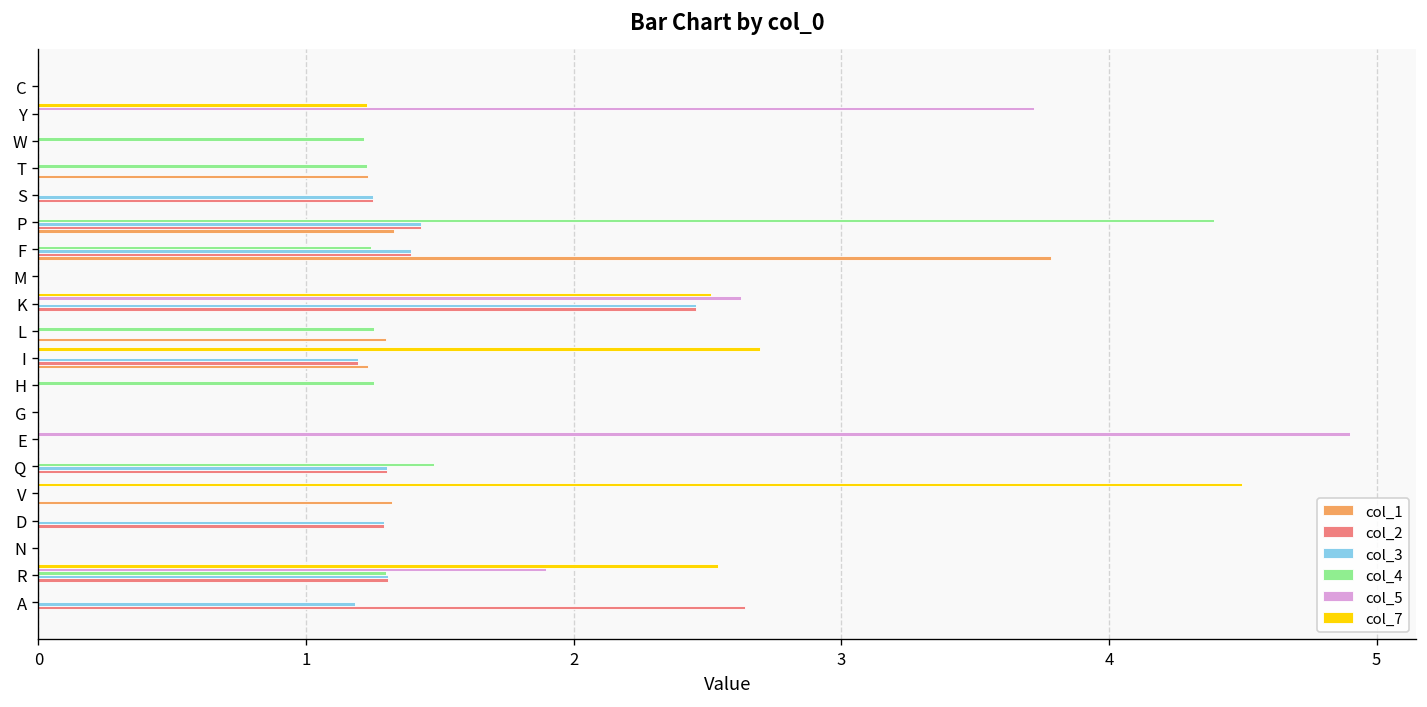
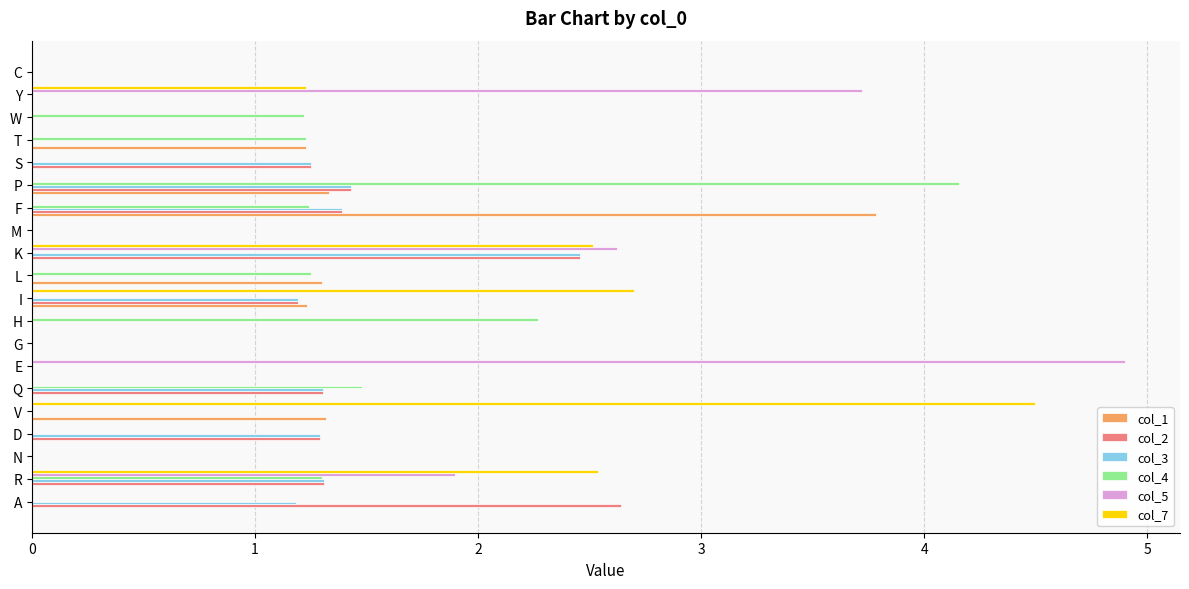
col_4, P: 4.39 -> 4.16
col_4, H: 1.25 -> 2.27
